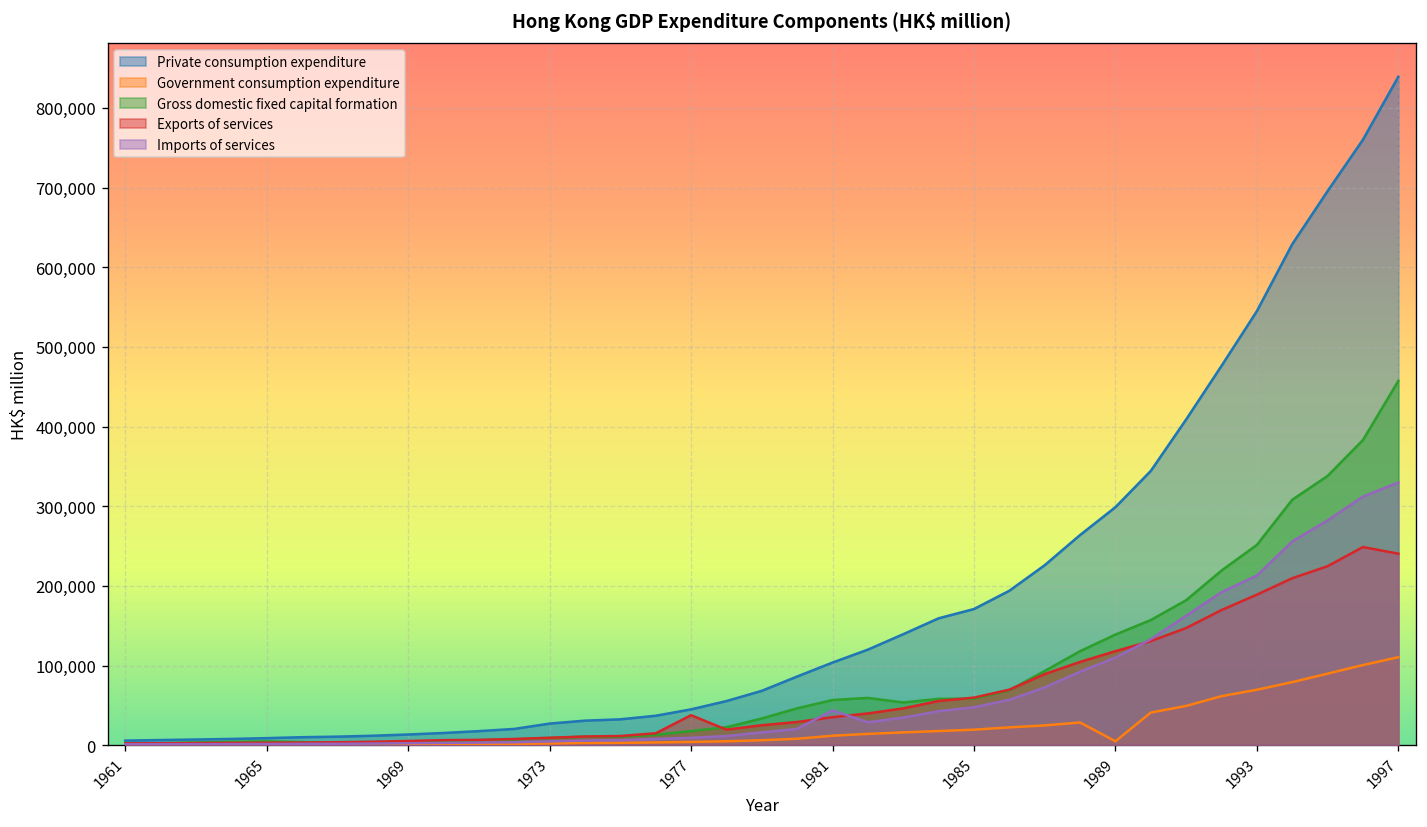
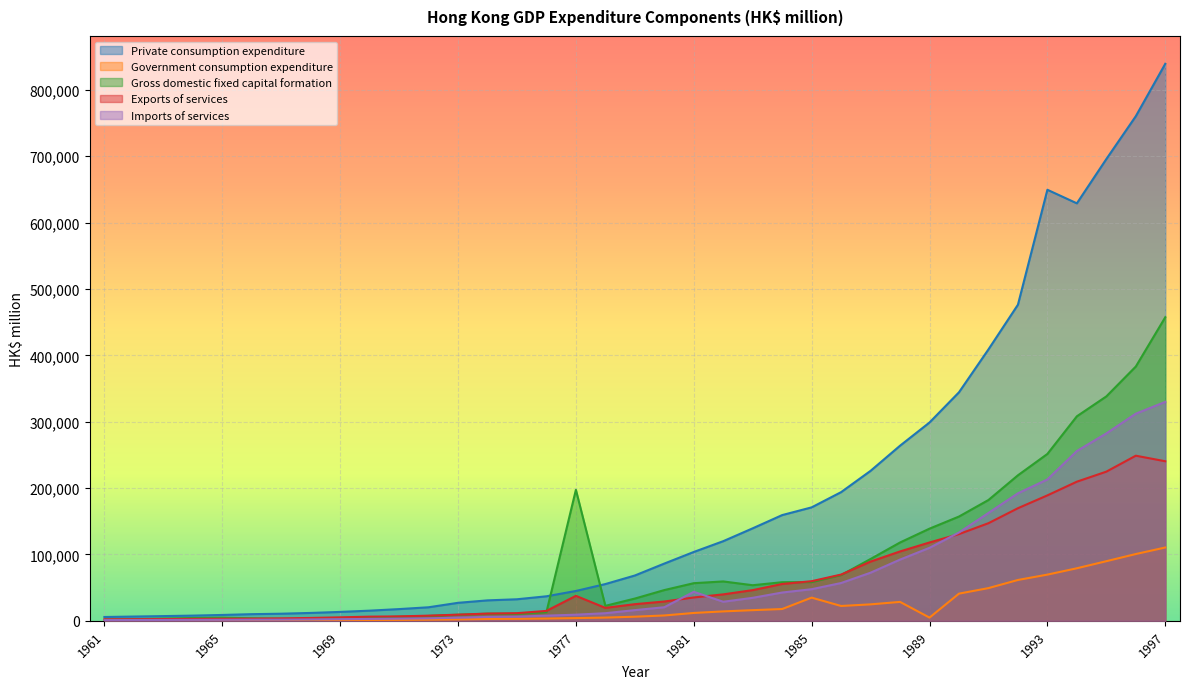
Gross domestic fixed capital formation, 1977: 20,000 -> 200,000
Government consumption expenditure, 1985: 20,000 -> 30,000
Private consumption expenditure, 1993: 540,000 -> 650,000
